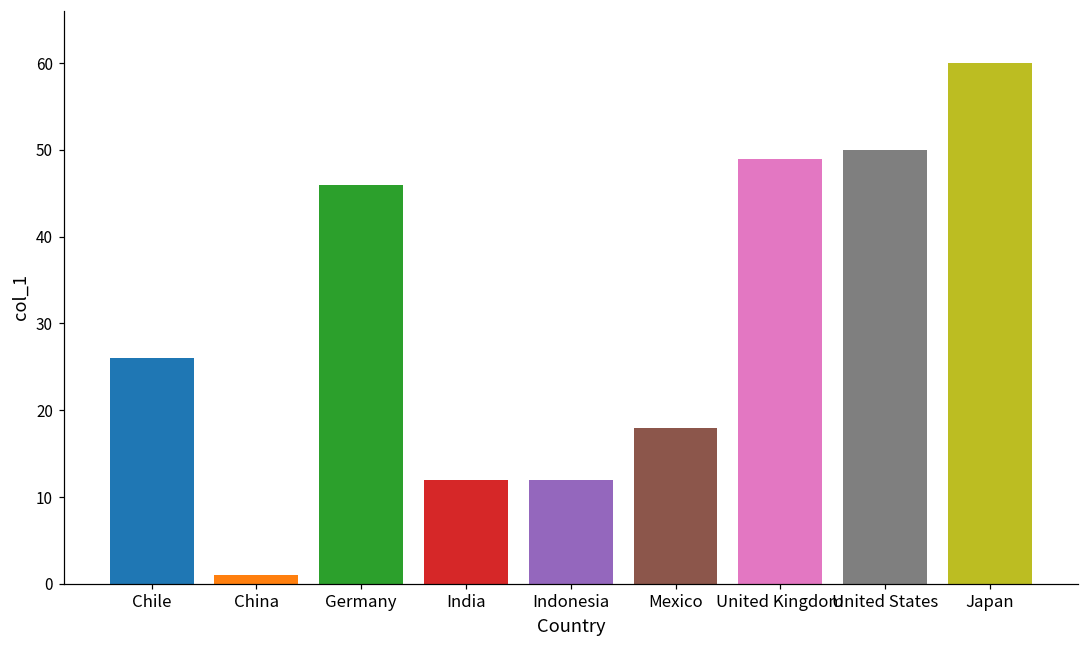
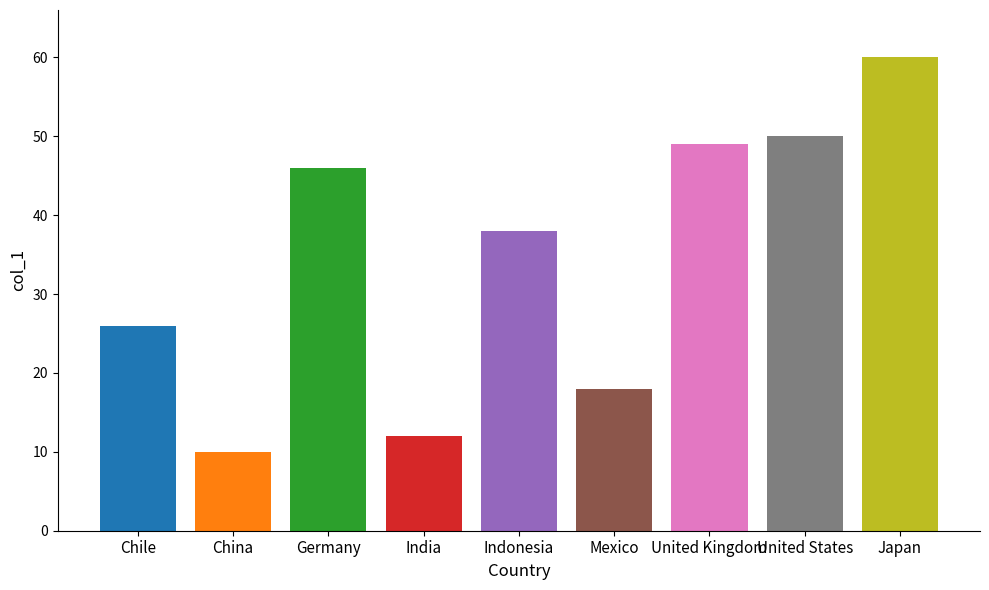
China: 1 -> 10
Indonesia: 12 -> 38
